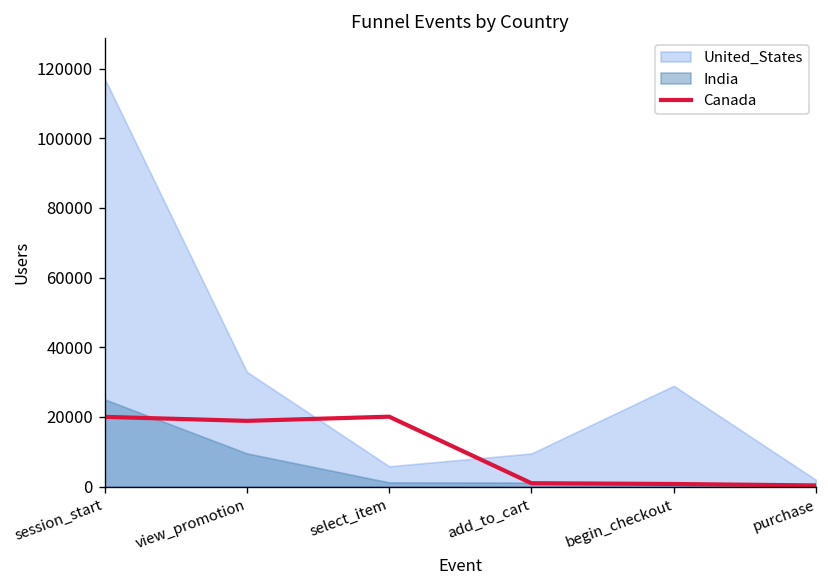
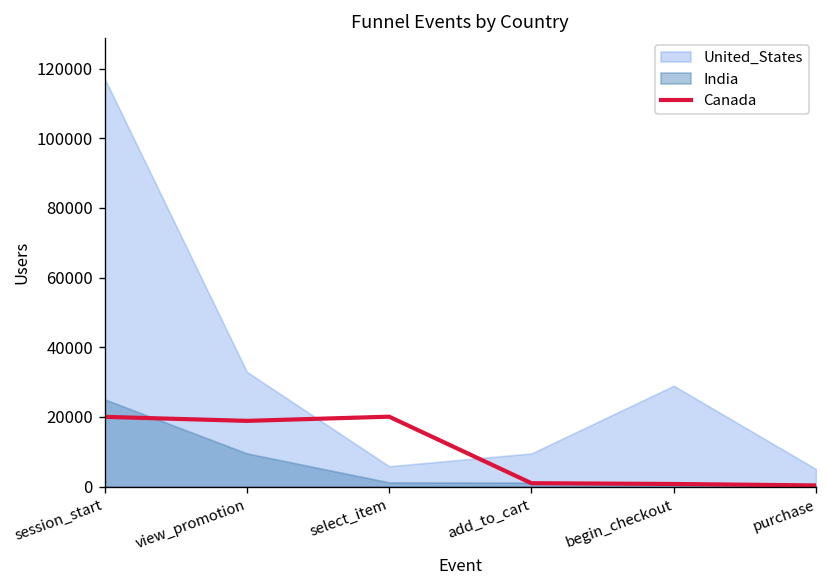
United_States, purchase: 2000 -> 5000
